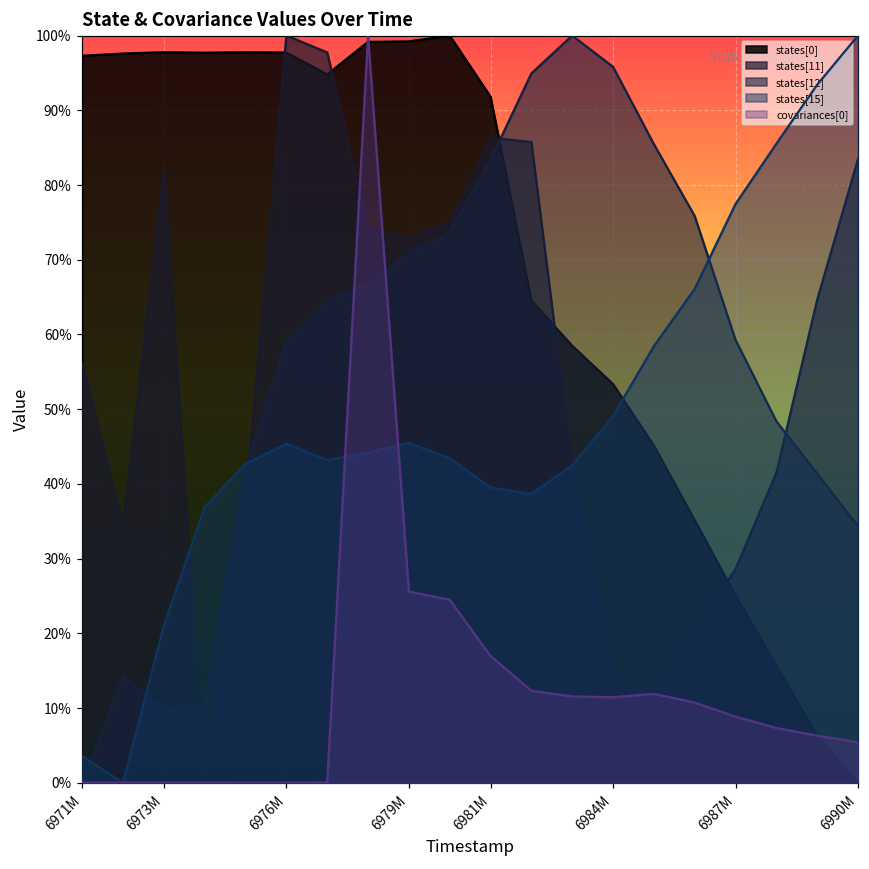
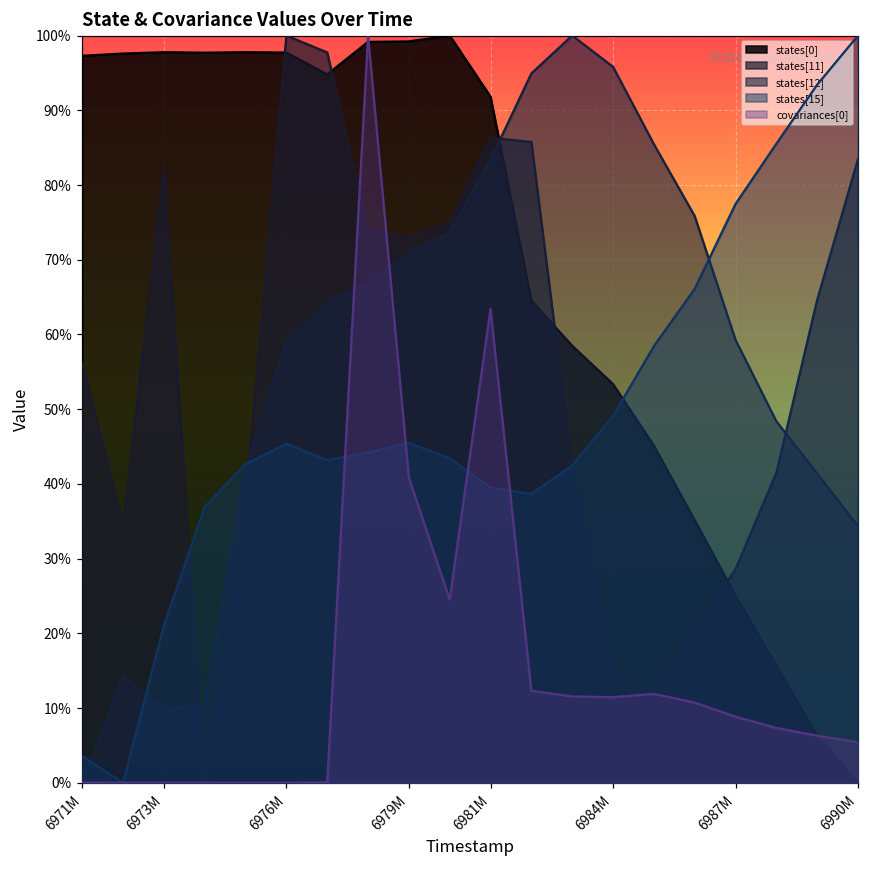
covariances[0], 6979M: 26% -> 41%
covariances[0], 6981M: 17% -> 63%
